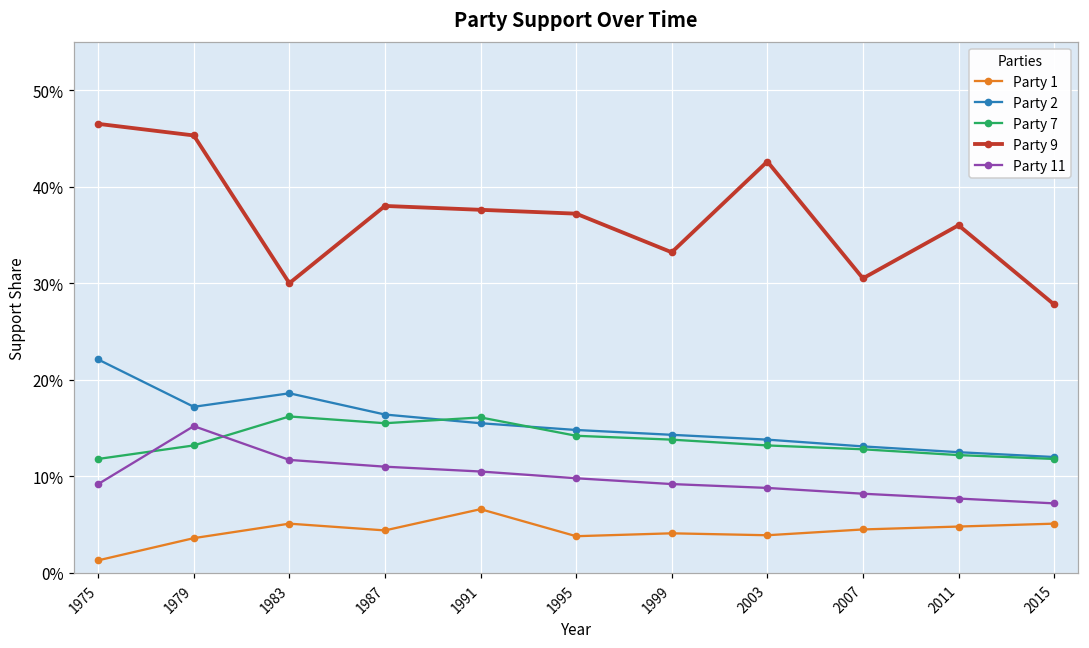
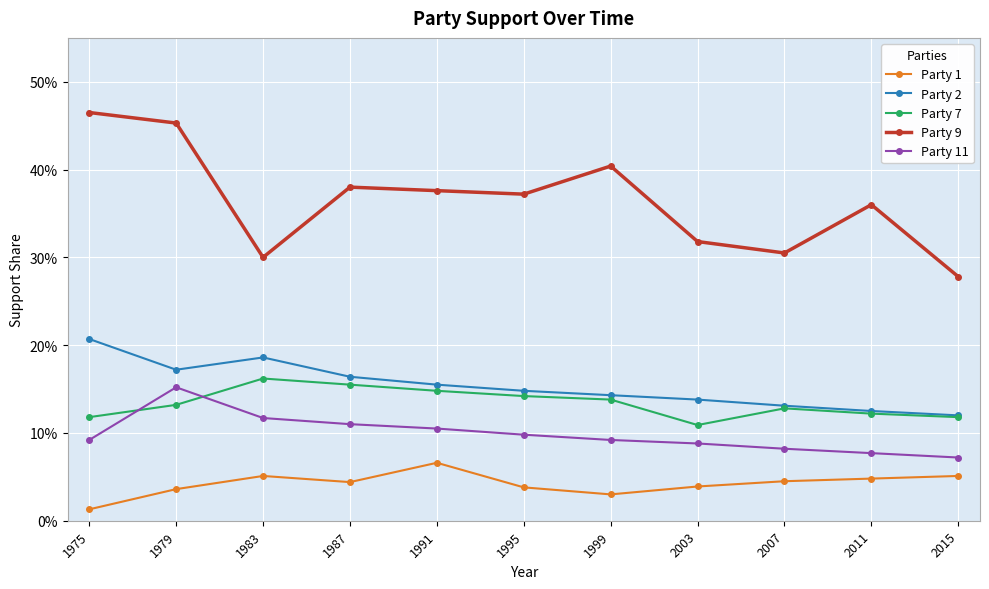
Party 2, 1975: 22% -> 21%
Party 7, 1991: 16% -> 15%
Party 1, 1999: 4% -> 3%
Party 9, 1999: 33% -> 40%
Party 7, 2003: 13% -> 11%
Party 9, 2003: 43% -> 32%
